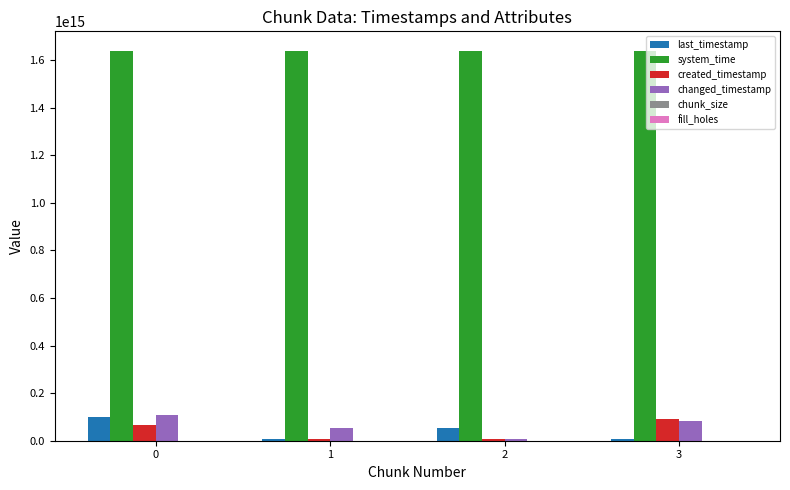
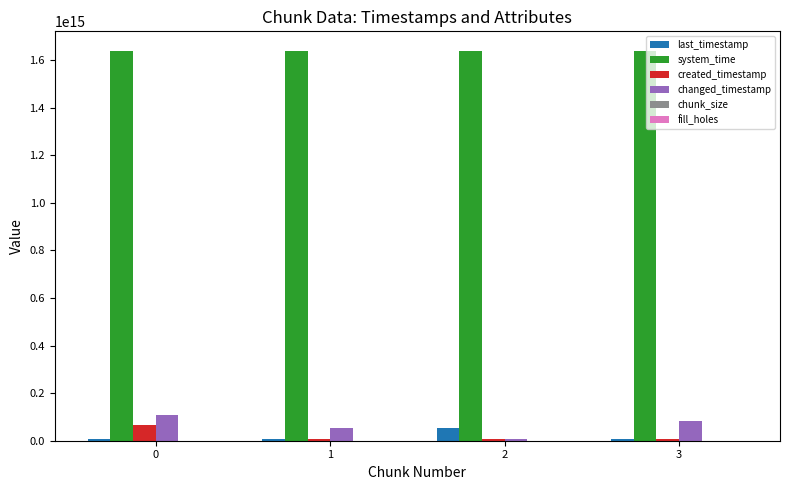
last_timestamp, 0: 100000000000000 -> 10000000000000
created_timestamp, 3: 90000000000000 -> 10000000000000
